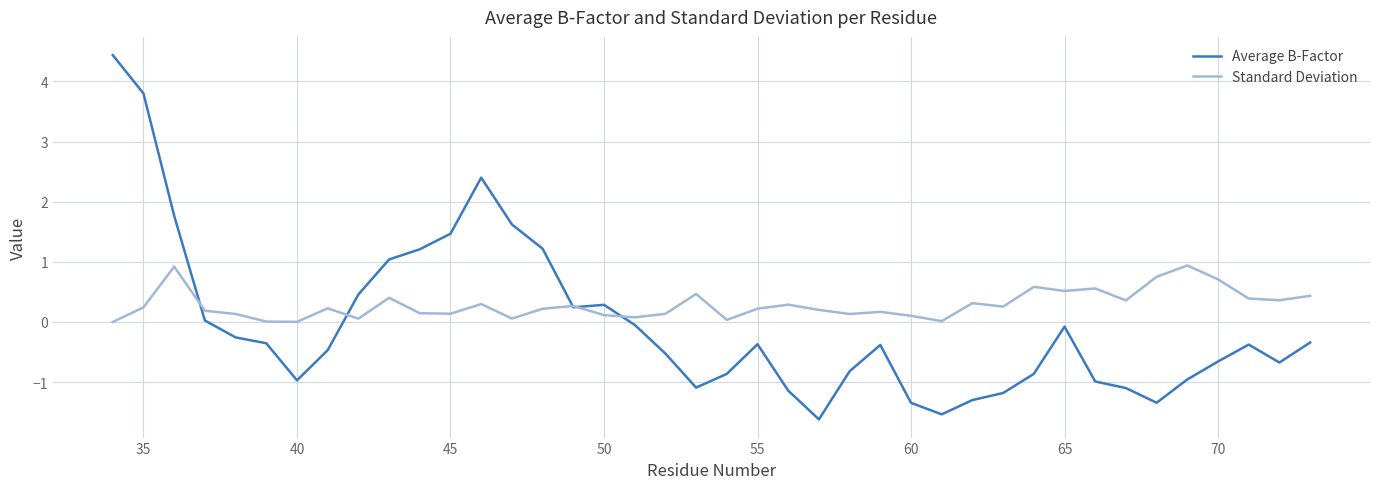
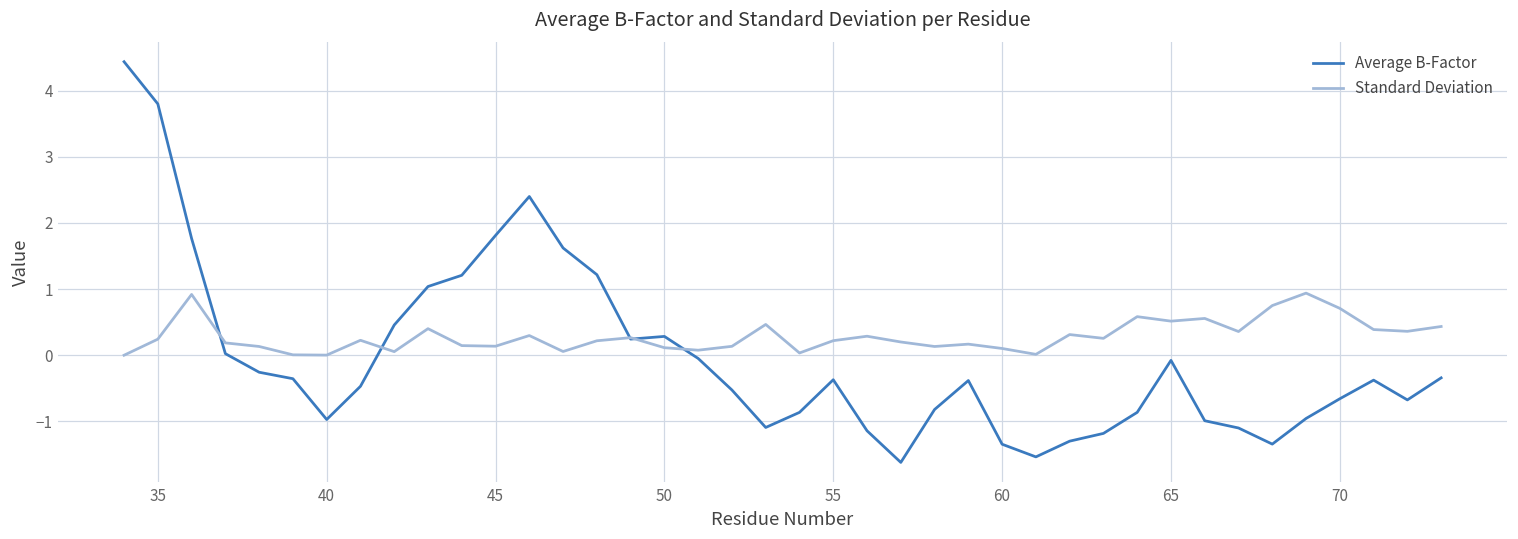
Average B-Factor, 45: 1.5 -> 1.8
